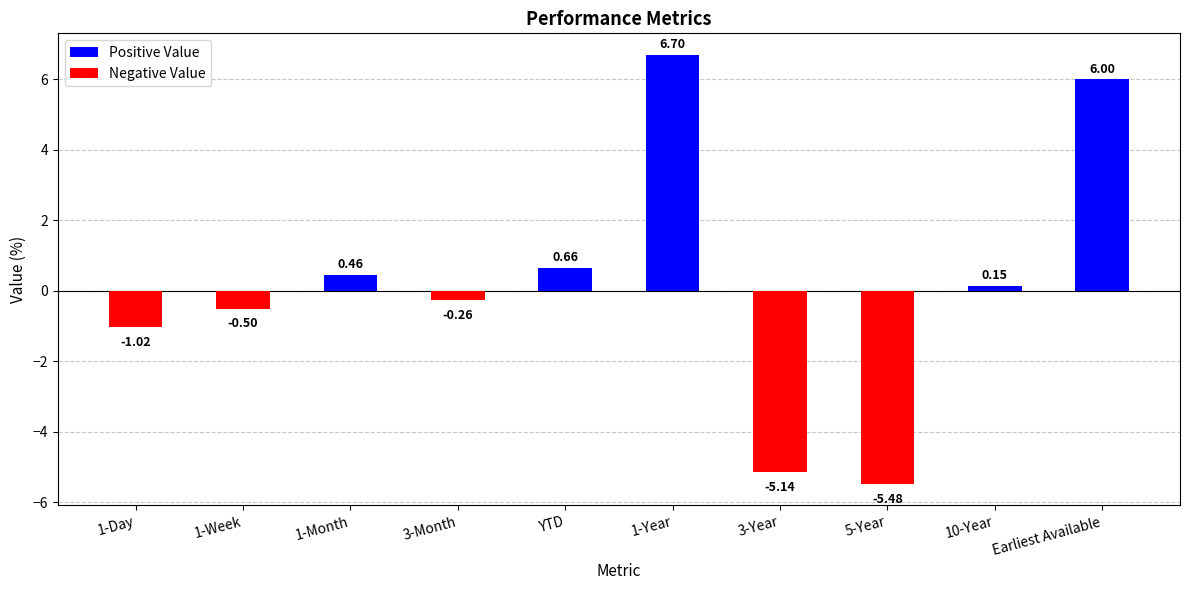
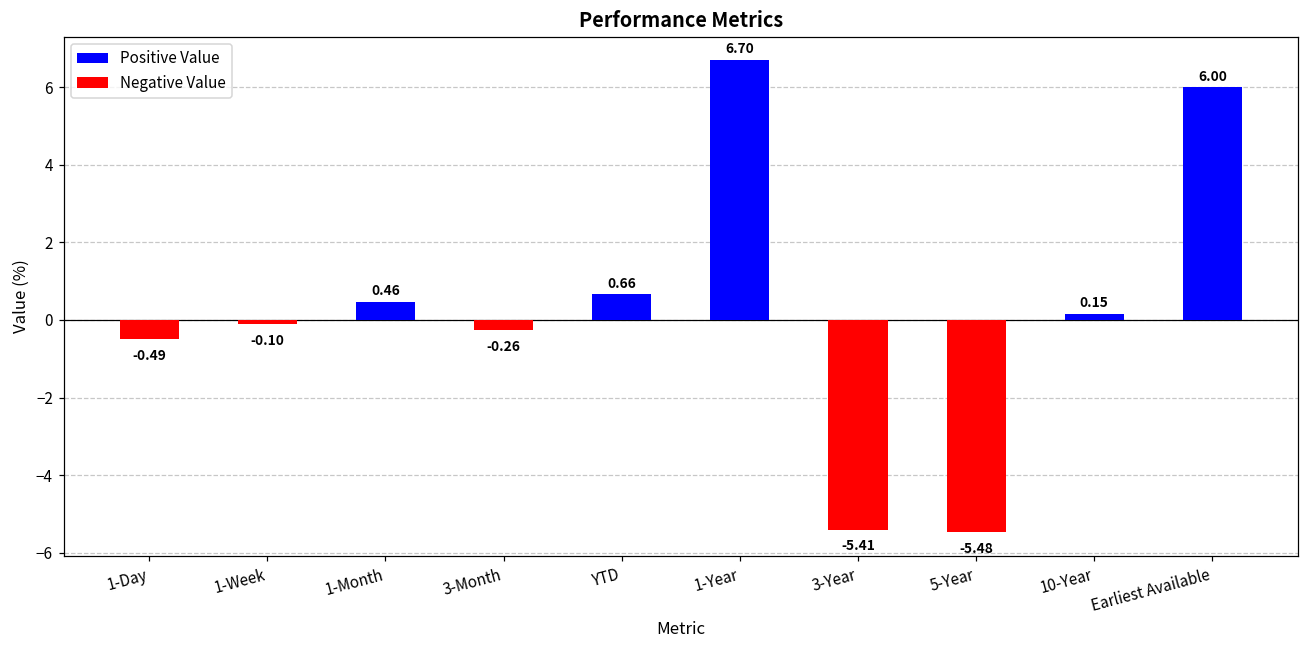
1-Day: -1.02 -> -0.49
1-Week: -0.50 -> -0.10
3-Year: -5.14 -> -5.41
